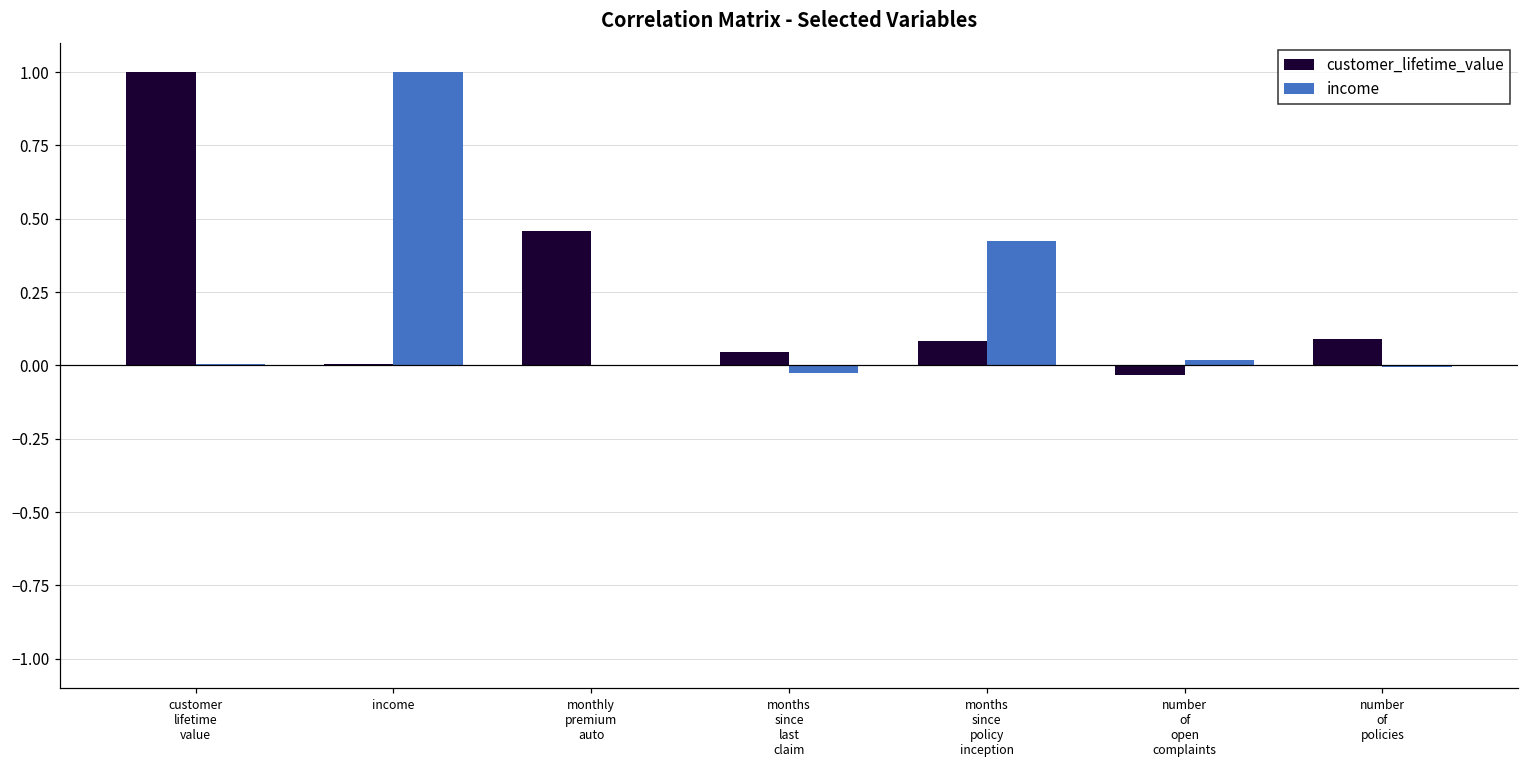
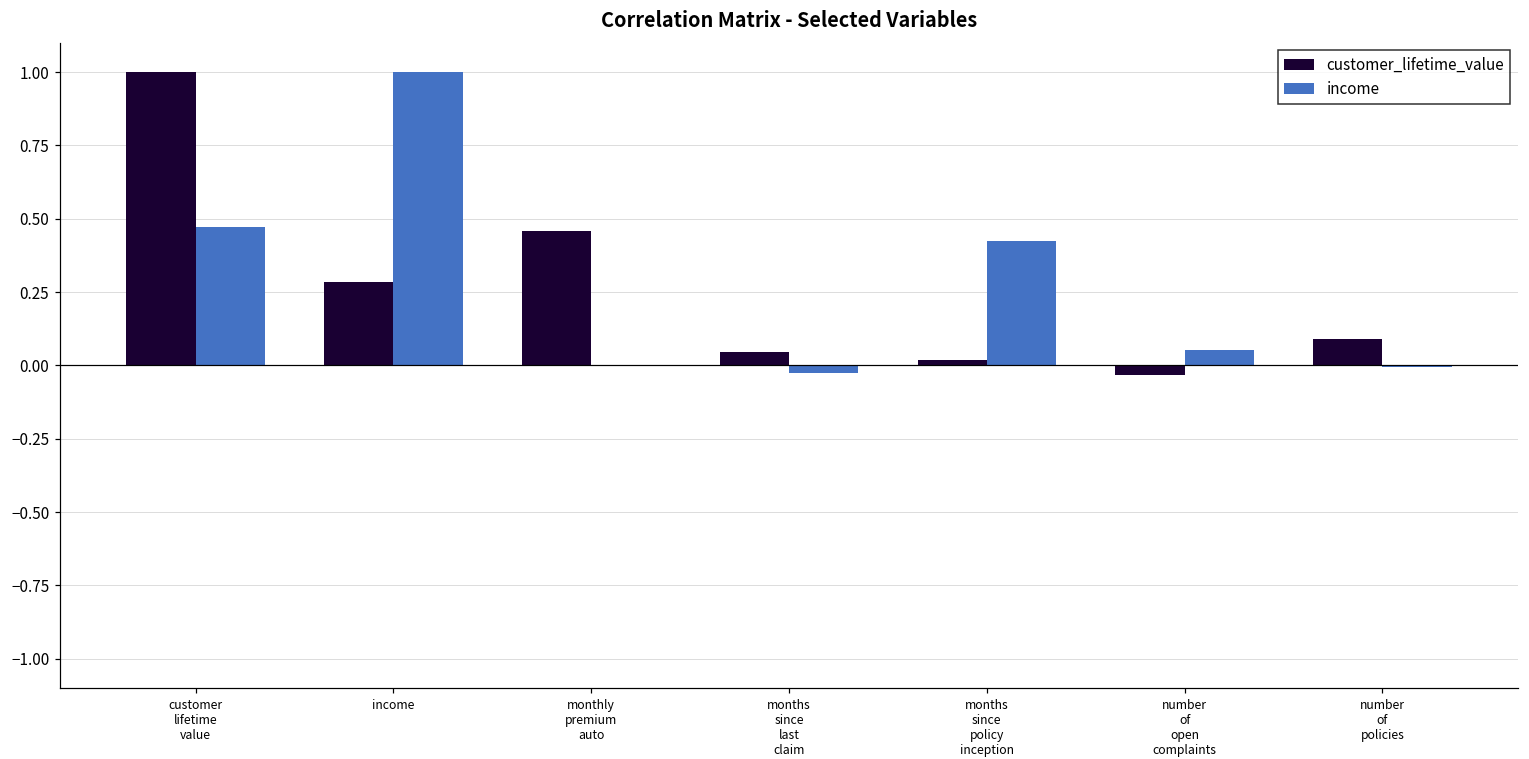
income, customer lifetime value: 0.00 -> 0.47
customer_lifetime_value, income: 0.00 -> 0.28
customer_lifetime_value, months since policy inception: 0.08 -> 0.02
income, number of open complaints: 0.02 -> 0.05
